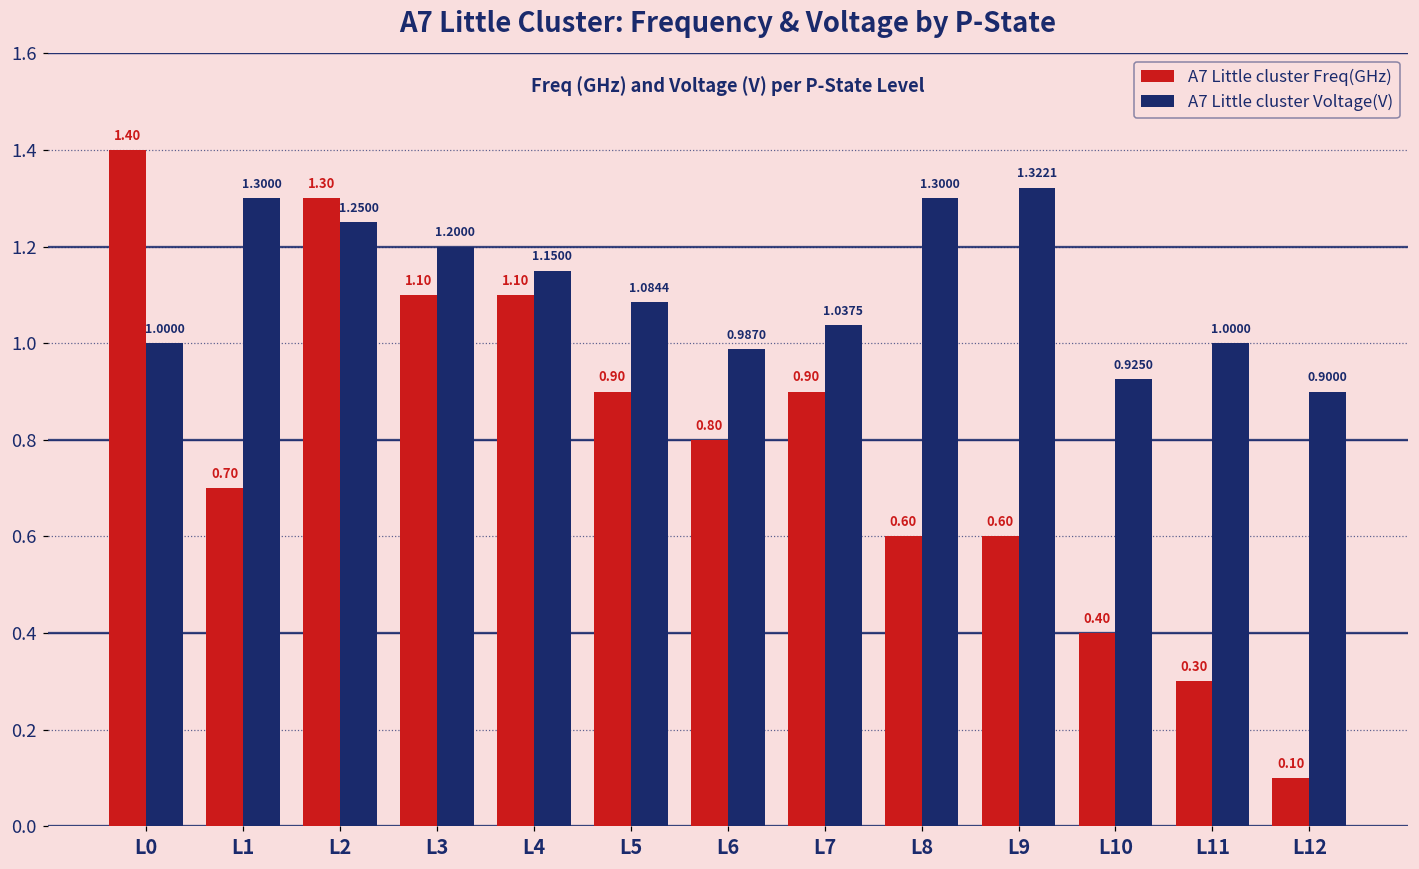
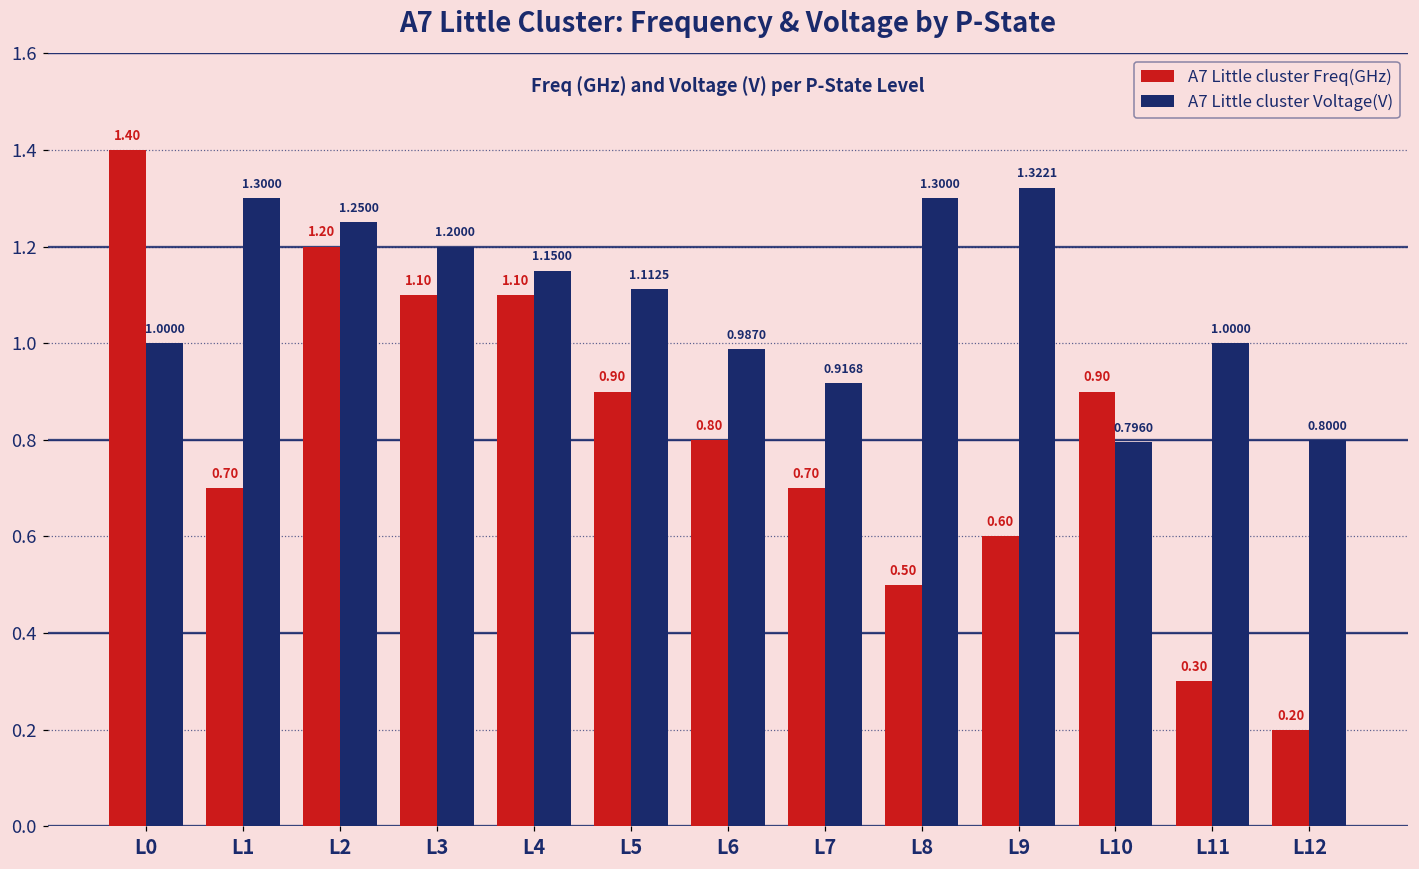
A7 Little cluster Freq(GHz), L2: 1.30 -> 1.20
A7 Little cluster Voltage(V), L5: 1.0844 -> 1.1125
A7 Little cluster Freq(GHz), L7: 0.90 -> 0.70
A7 Little cluster Voltage(V), L7: 1.0375 -> 0.9168
A7 Little cluster Freq(GHz), L8: 0.60 -> 0.50
A7 Little cluster Freq(GHz), L10: 0.40 -> 0.90
A7 Little cluster Voltage(V), L10: 0.9250 -> 0.7960
A7 Little cluster Freq(GHz), L12: 0.10 -> 0.20
A7 Little cluster Voltage(V), L12: 0.9000 -> 0.8000
